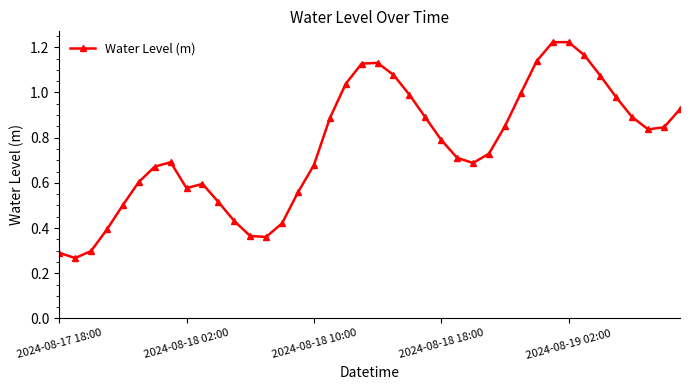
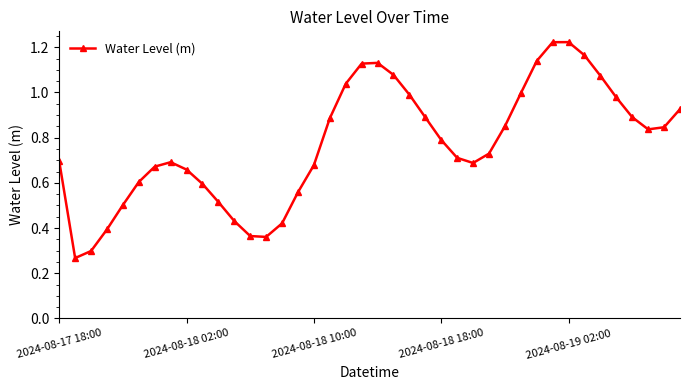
2024-08-17 18:00: 0.29 -> 0.70
2024-08-18 02:00: 0.58 -> 0.66
